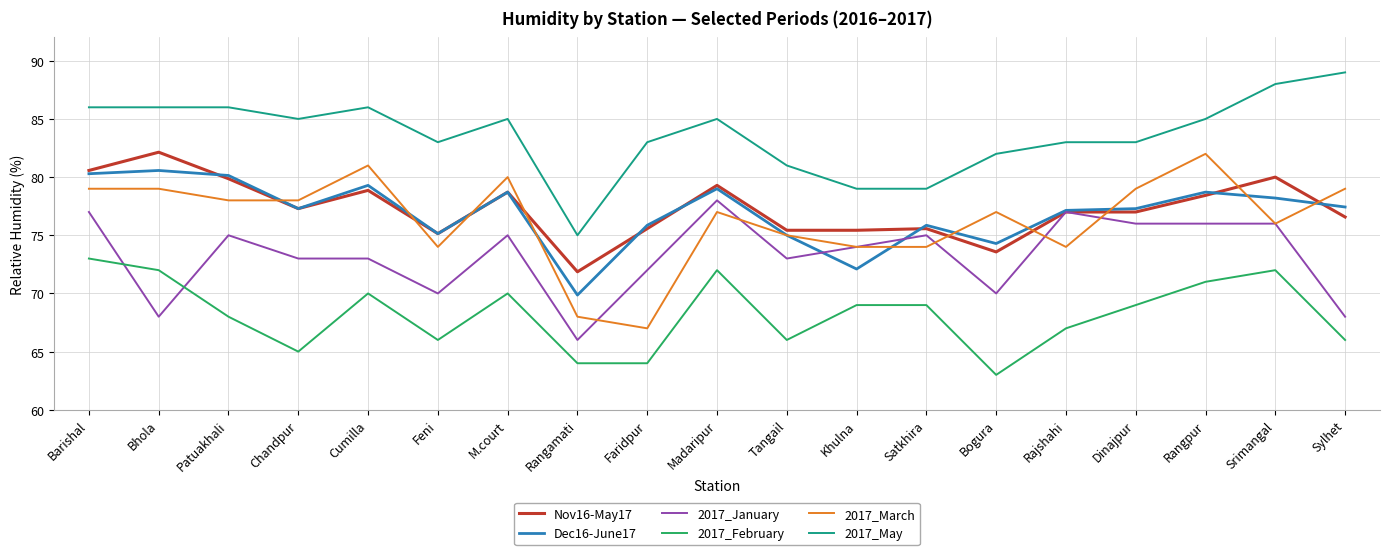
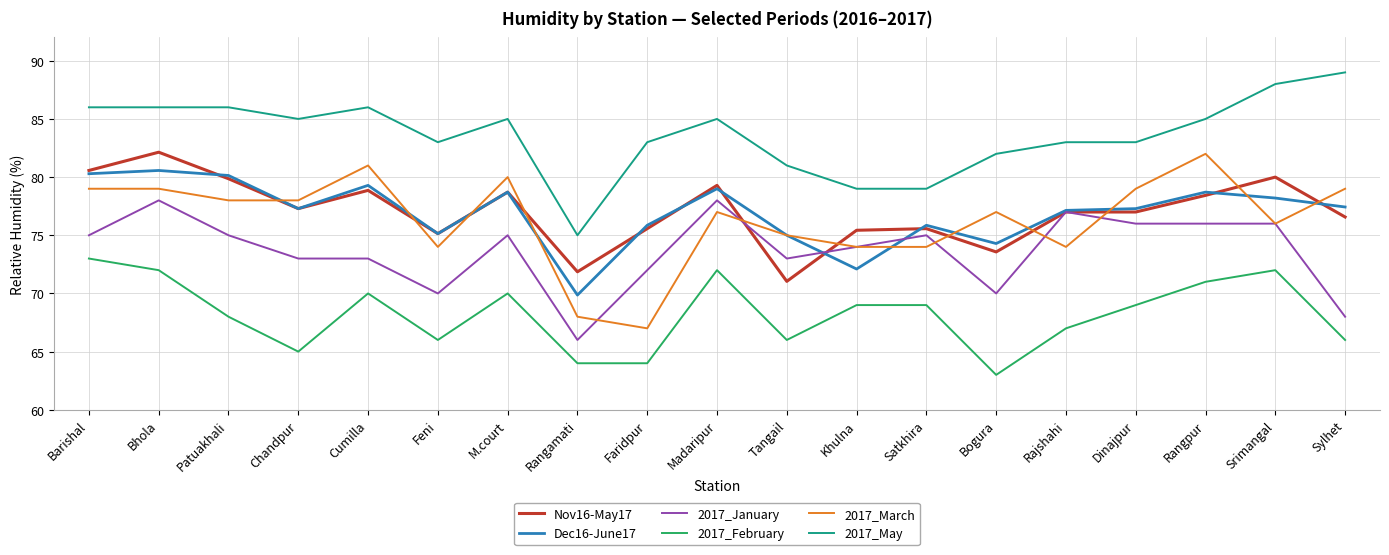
2017_January, Barishal: 77 -> 75
2017_January, Bhola: 68 -> 78
Nov16-May17, Tangail: 75.4 -> 71.0
